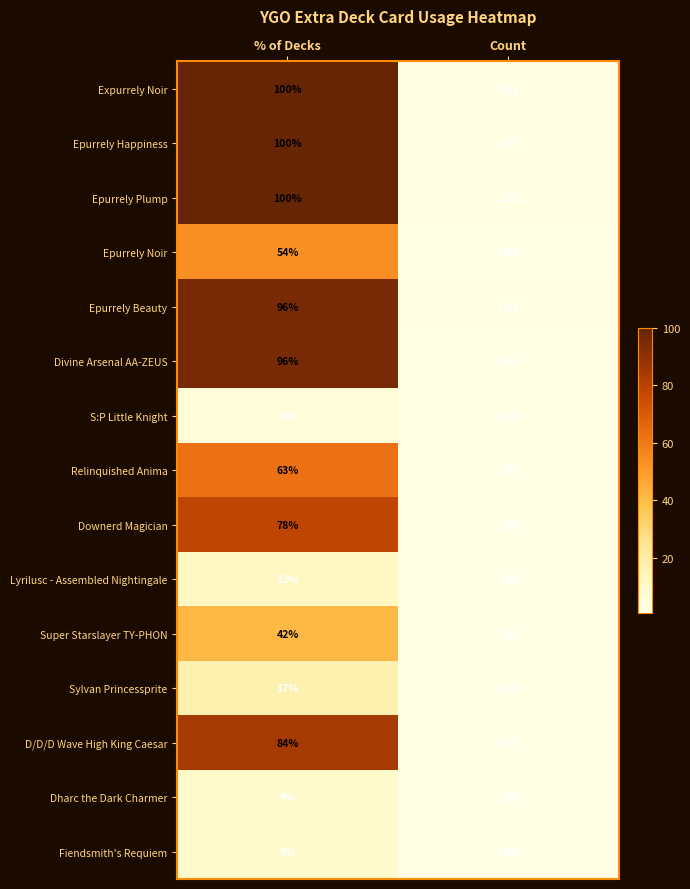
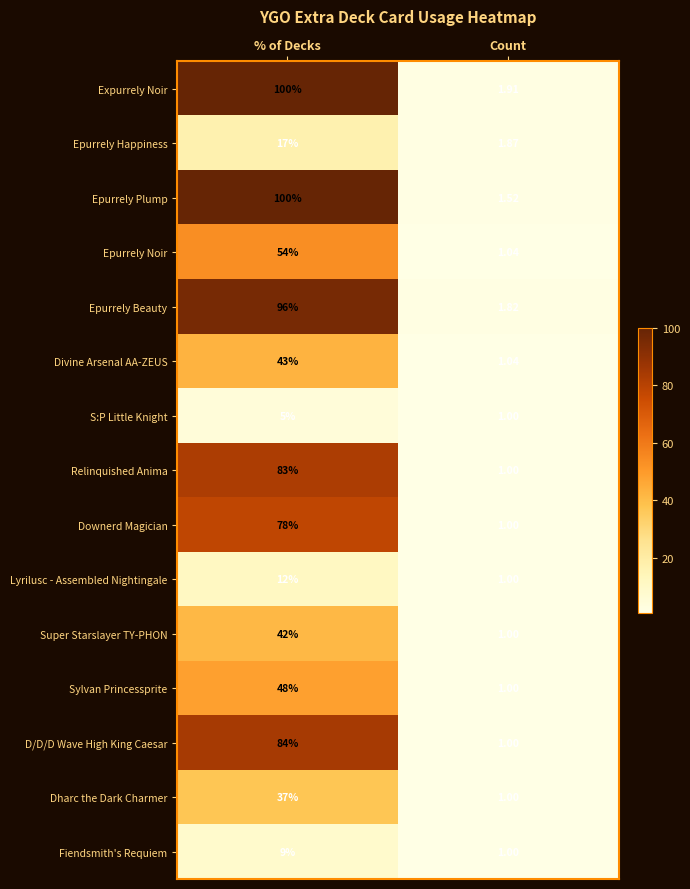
Epurrely Happiness, % of Decks: 100% -> 17%
Divine Arsenal AA-ZEUS, % of Decks: 96% -> 43%
Relinquished Anima, % of Decks: 63% -> 83%
Sylvan Princessprite, % of Decks: 17% -> 48%
Dharc the Dark Charmer, % of Decks: 9% -> 37%
